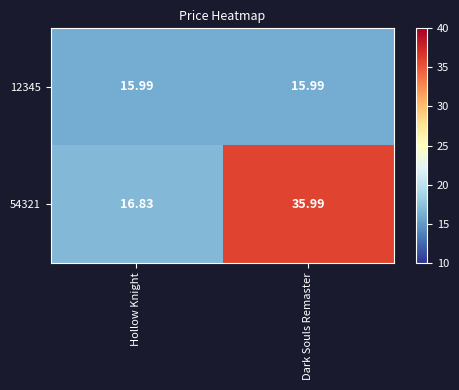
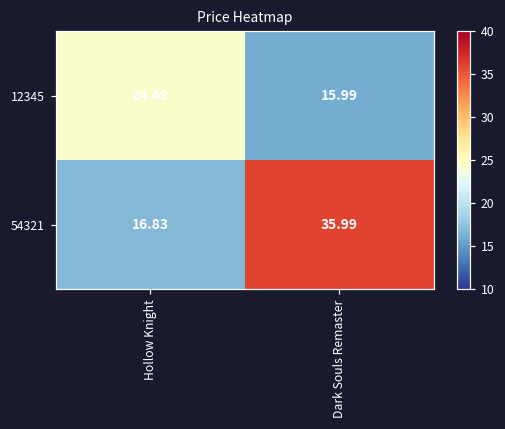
12345, Hollow Knight: 15.99 -> 24.49
